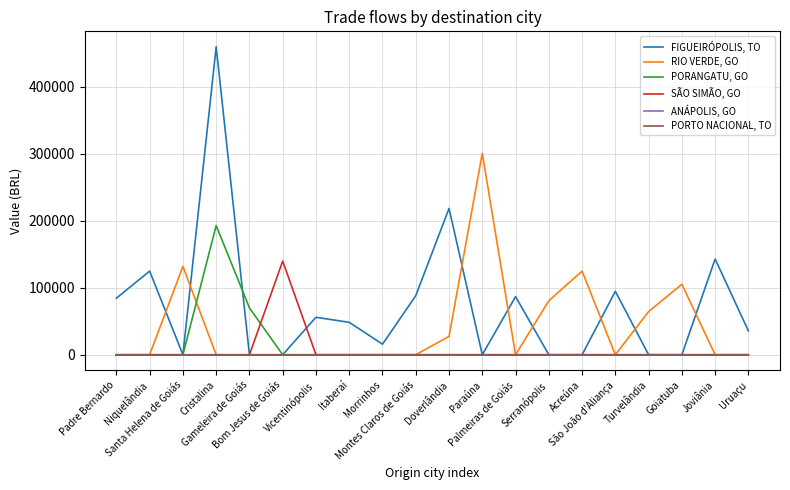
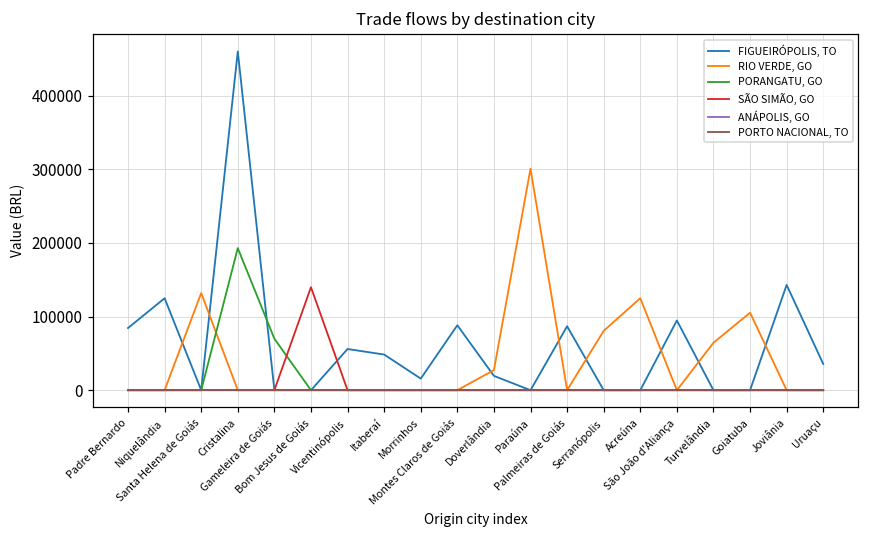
FIGUEIRÓPOLIS, TO, Doverlândia: 220000 -> 20000
